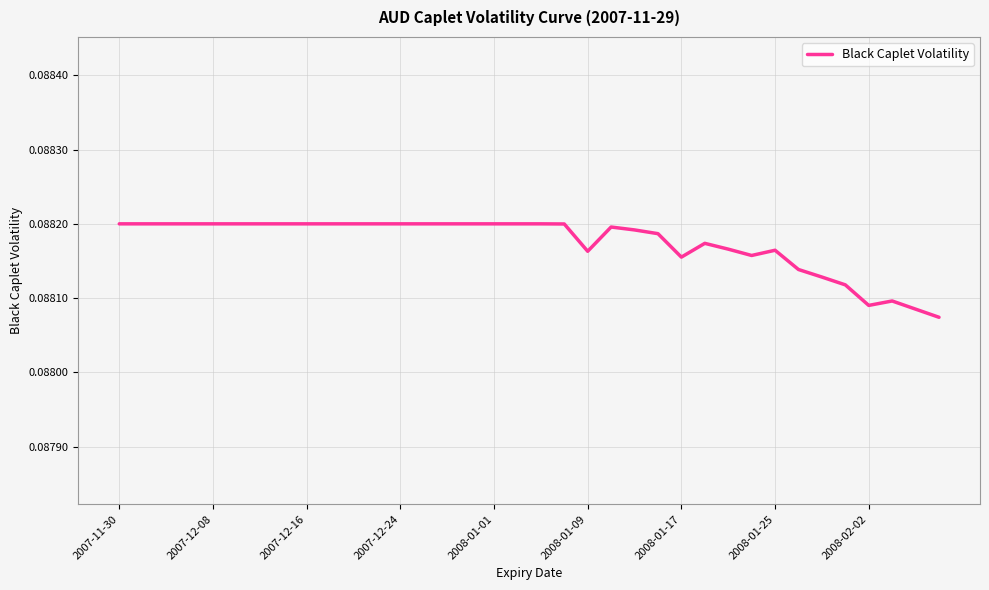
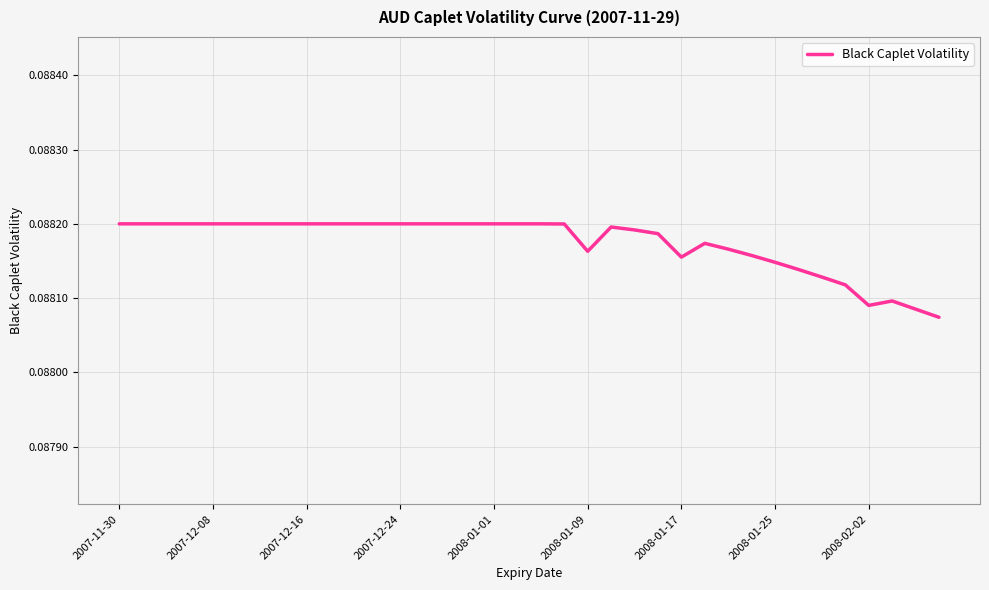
2008-01-25: 0.08816 -> 0.08815
